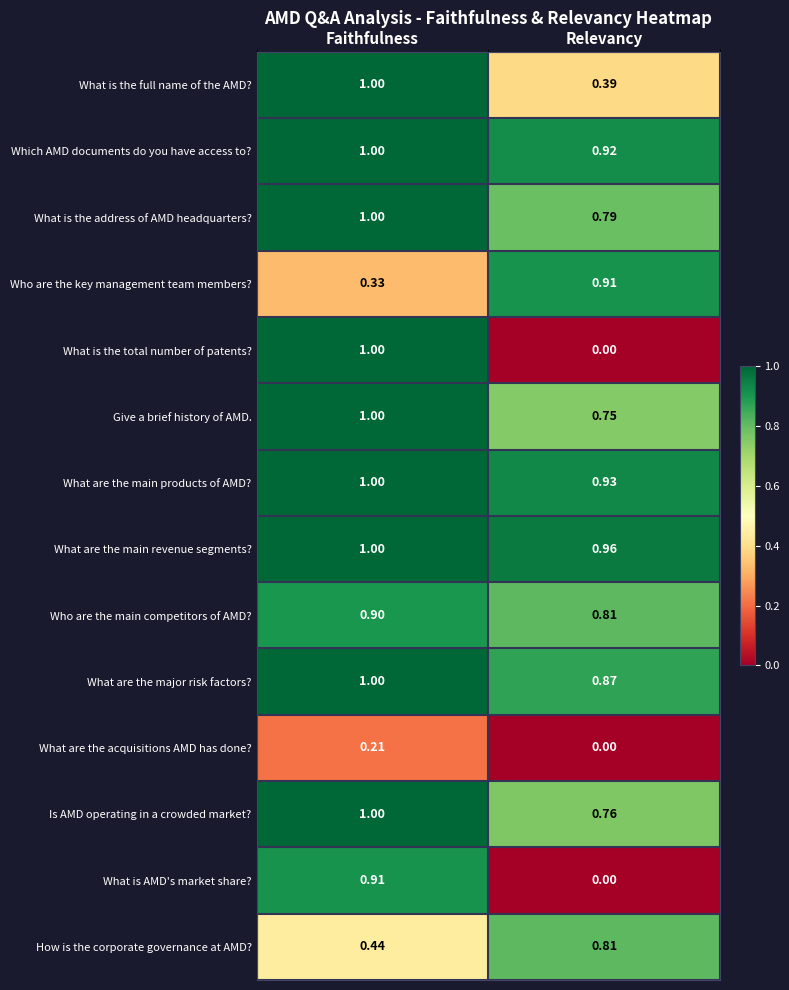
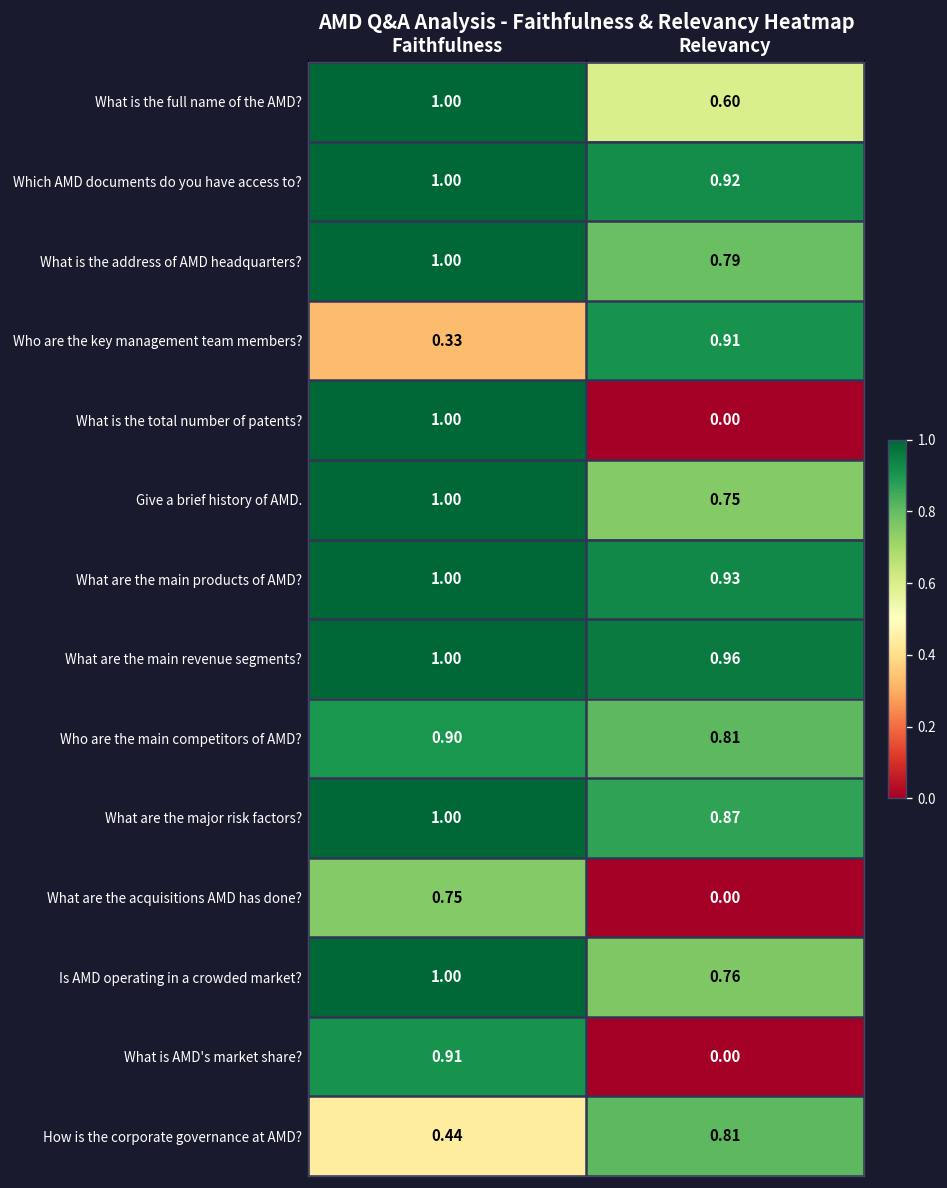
What is the full name of the AMD?, Relevancy: 0.39 -> 0.60
What are the acquisitions AMD has done?, Faithfulness: 0.21 -> 0.75
